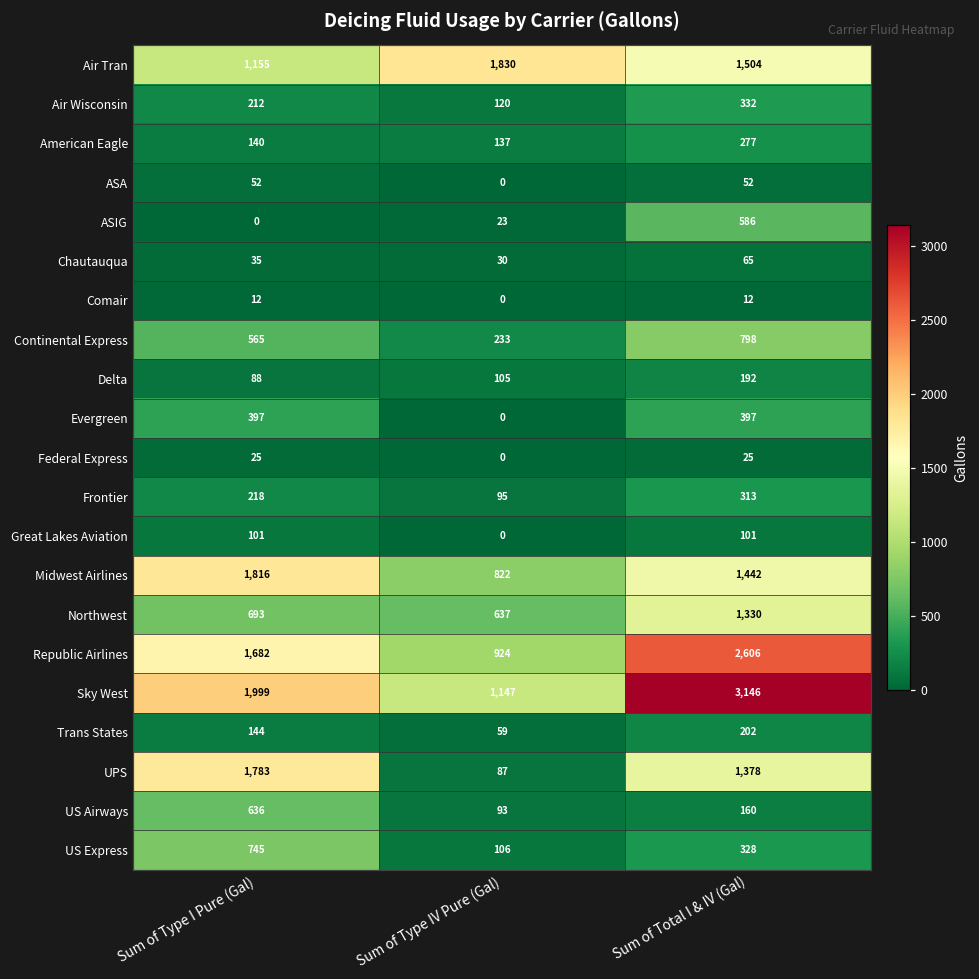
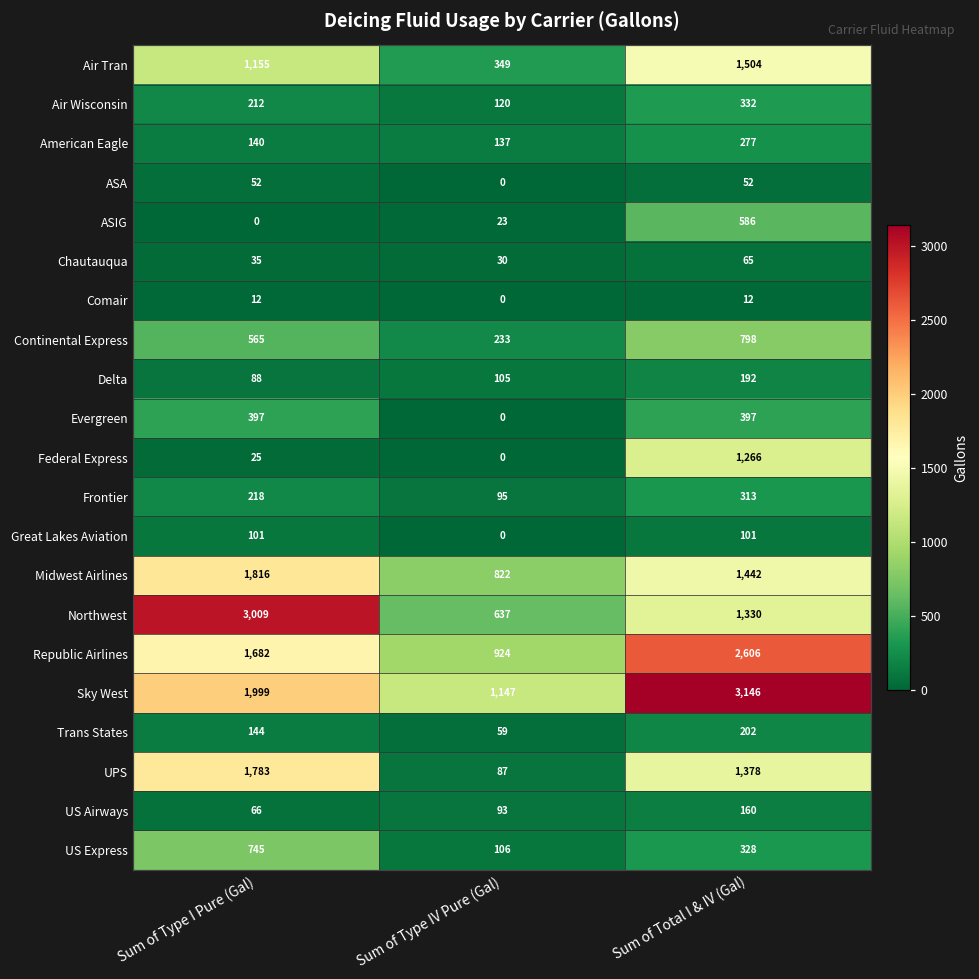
Air Tran, Sum of Type IV Pure (Gal): 1,830 -> 349
Federal Express, Sum of Total I & IV (Gal): 25 -> 1,266
Northwest, Sum of Type I Pure (Gal): 693 -> 3,009
US Airways, Sum of Type I Pure (Gal): 636 -> 66
